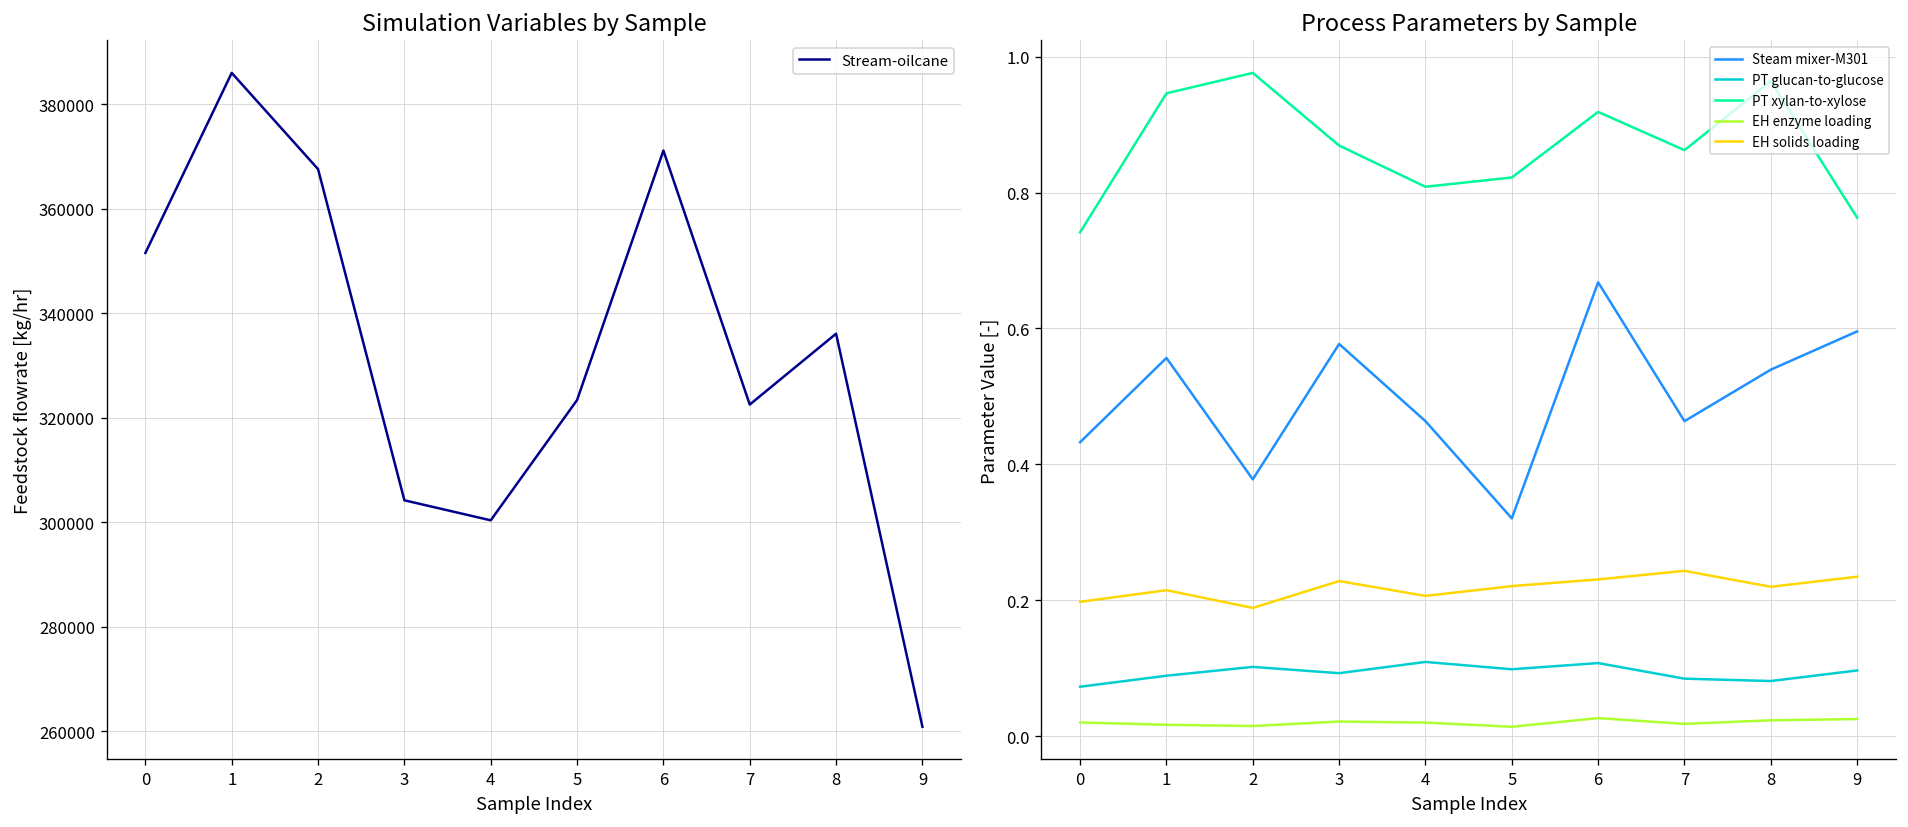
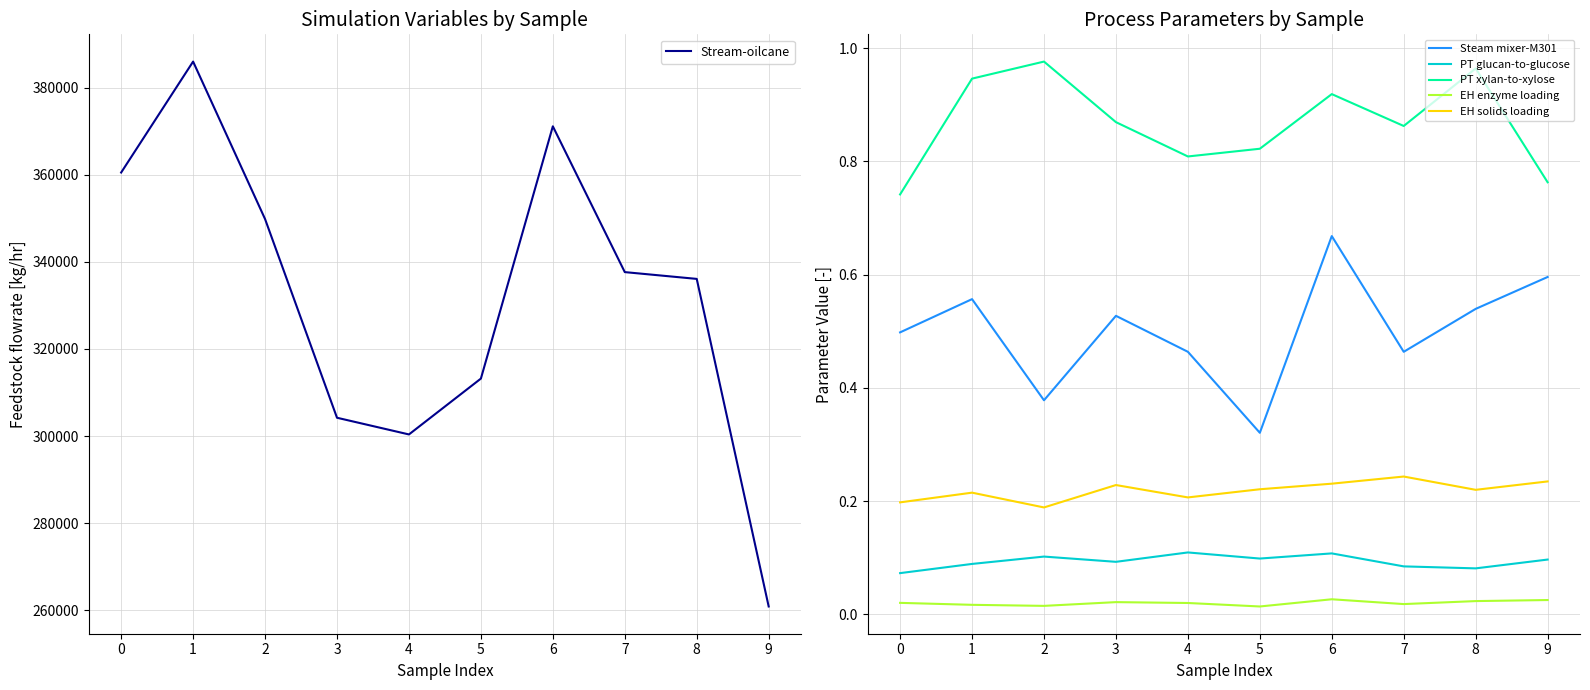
Simulation Variables by Sample, 0: 352000 -> 361000
Simulation Variables by Sample, 2: 368000 -> 350000
Simulation Variables by Sample, 5: 323000 -> 313000
Simulation Variables by Sample, 7: 323000 -> 338000
Process Parameters by Sample, Steam mixer-M301, 0: 0.43 -> 0.50
Process Parameters by Sample, Steam mixer-M301, 3: 0.58 -> 0.53
